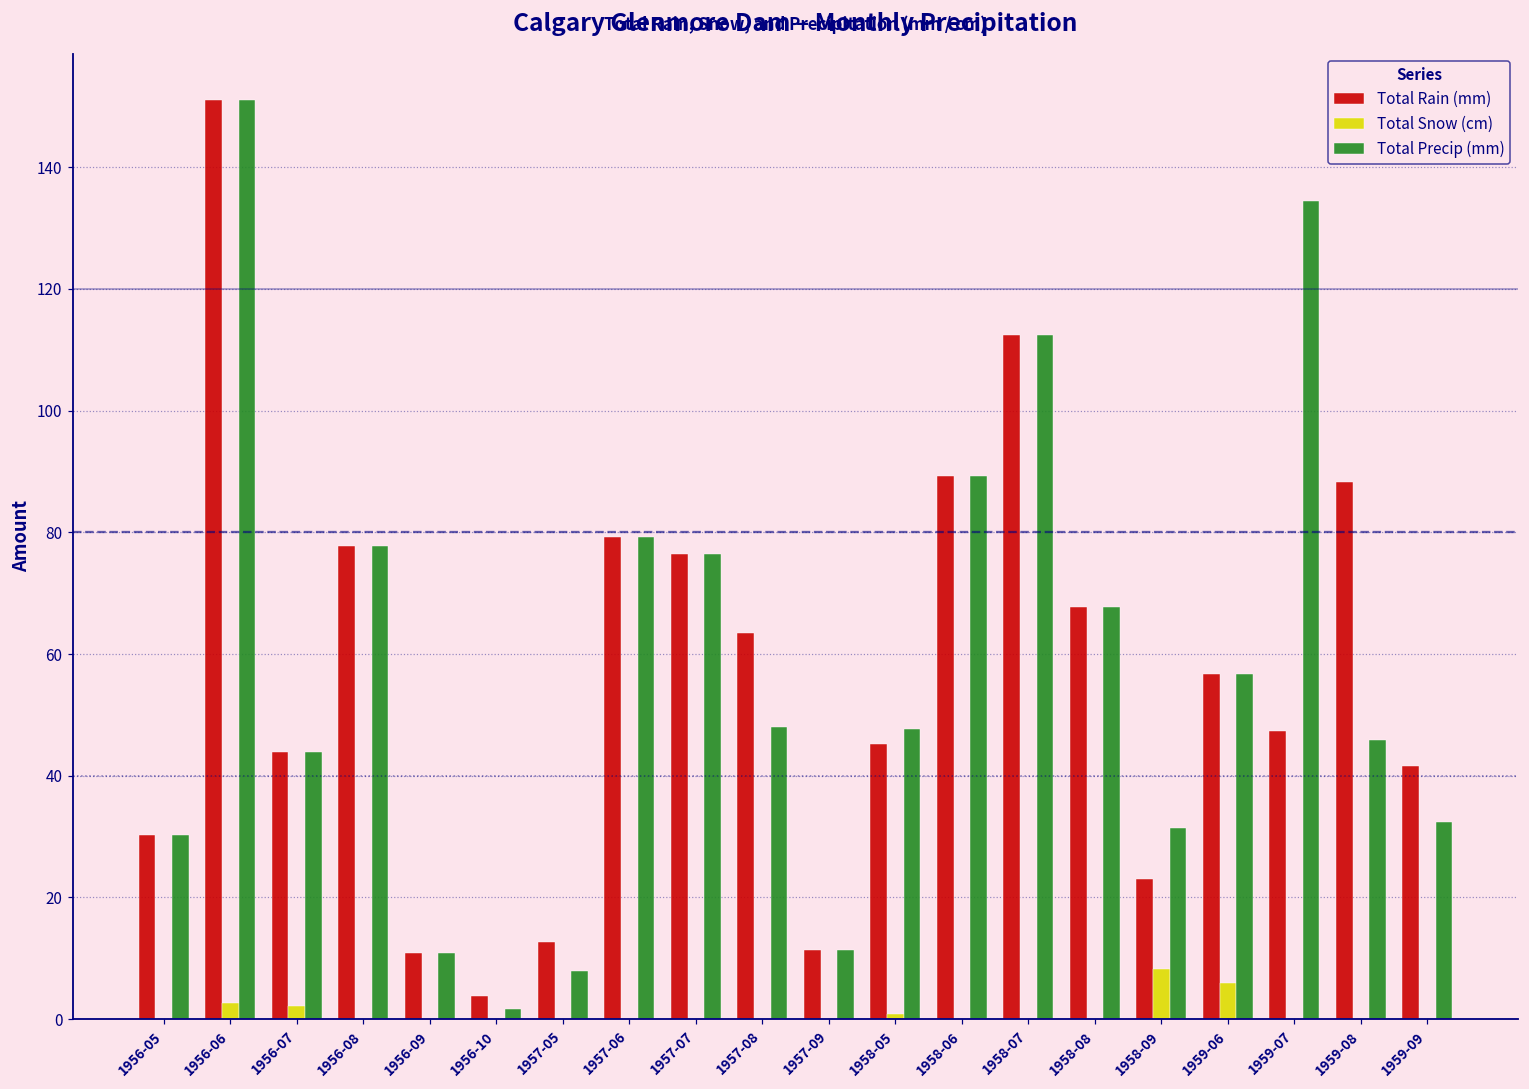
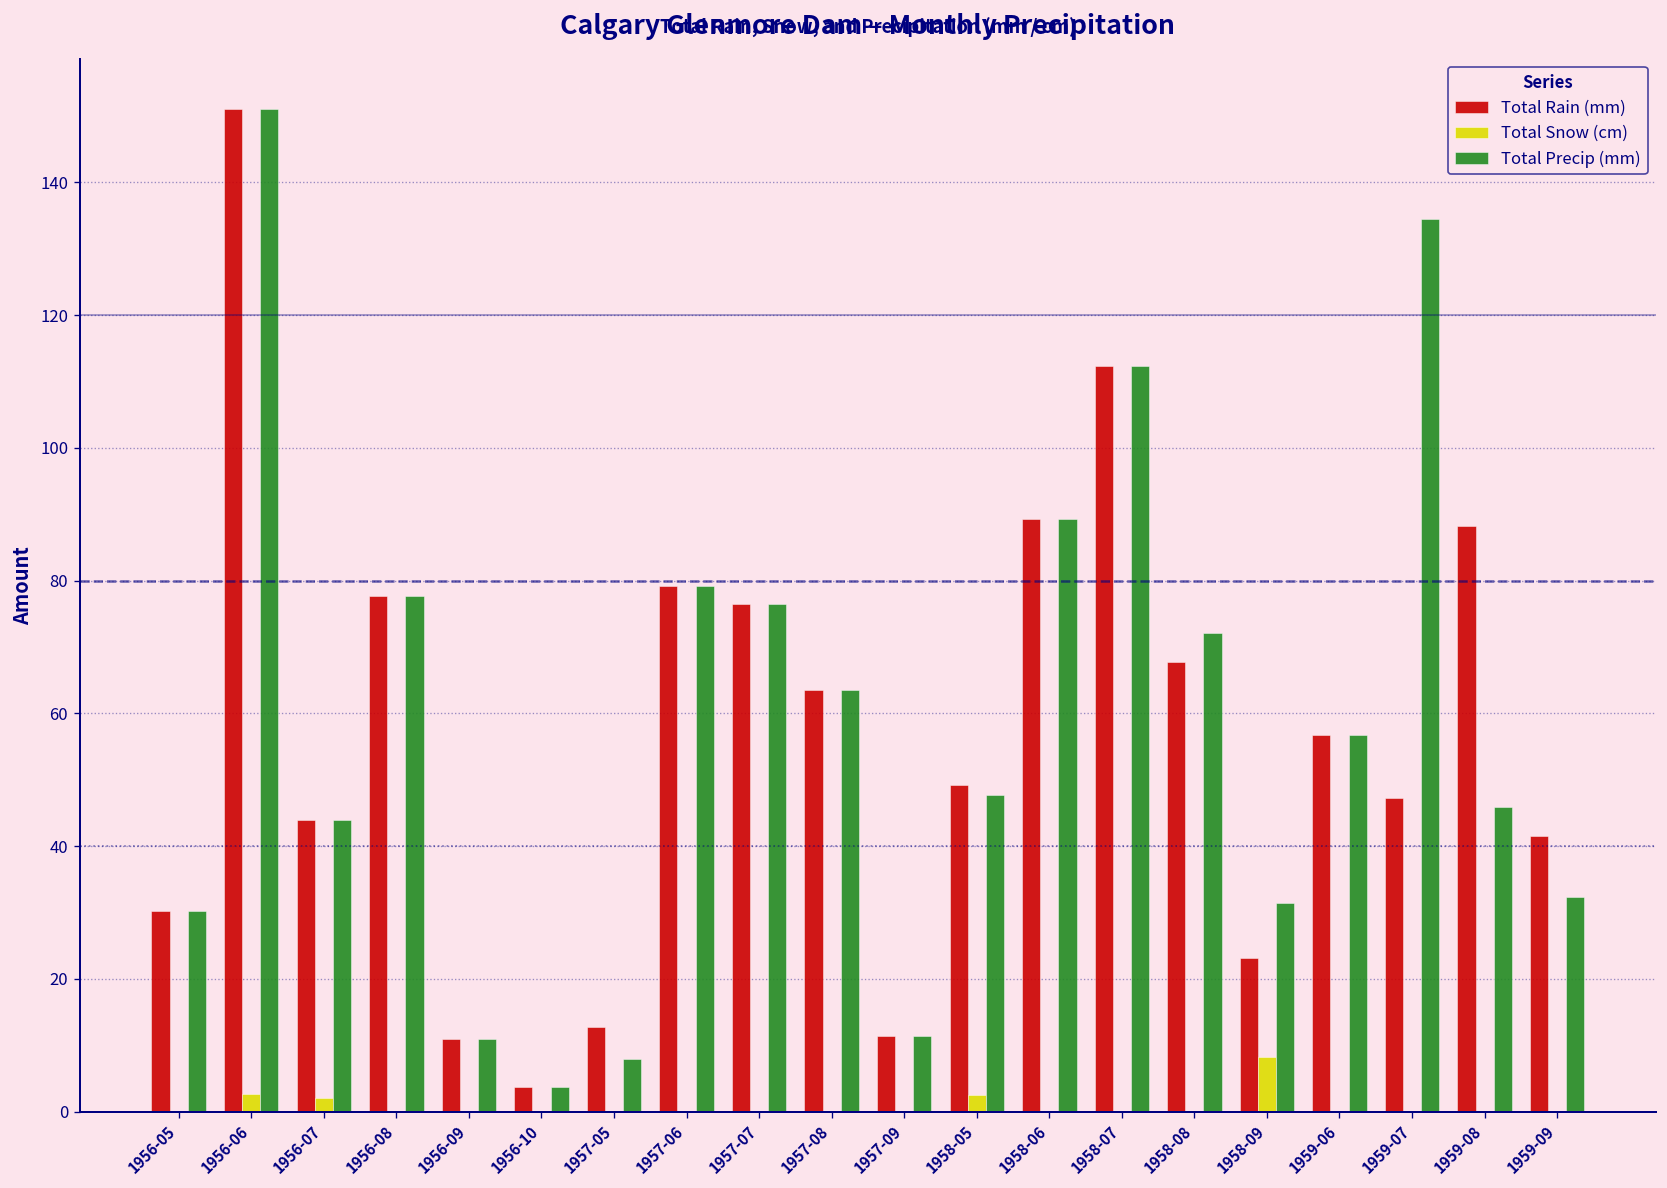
Total Precip (mm), 1956-10: 2 -> 4
Total Precip (mm), 1957-08: 48 -> 64
Total Rain (mm), 1958-05: 45 -> 49
Total Snow (cm), 1958-05: 1 -> 3
Total Precip (mm), 1958-08: 68 -> 72
Total Snow (cm), 1959-06: 6 -> 0
